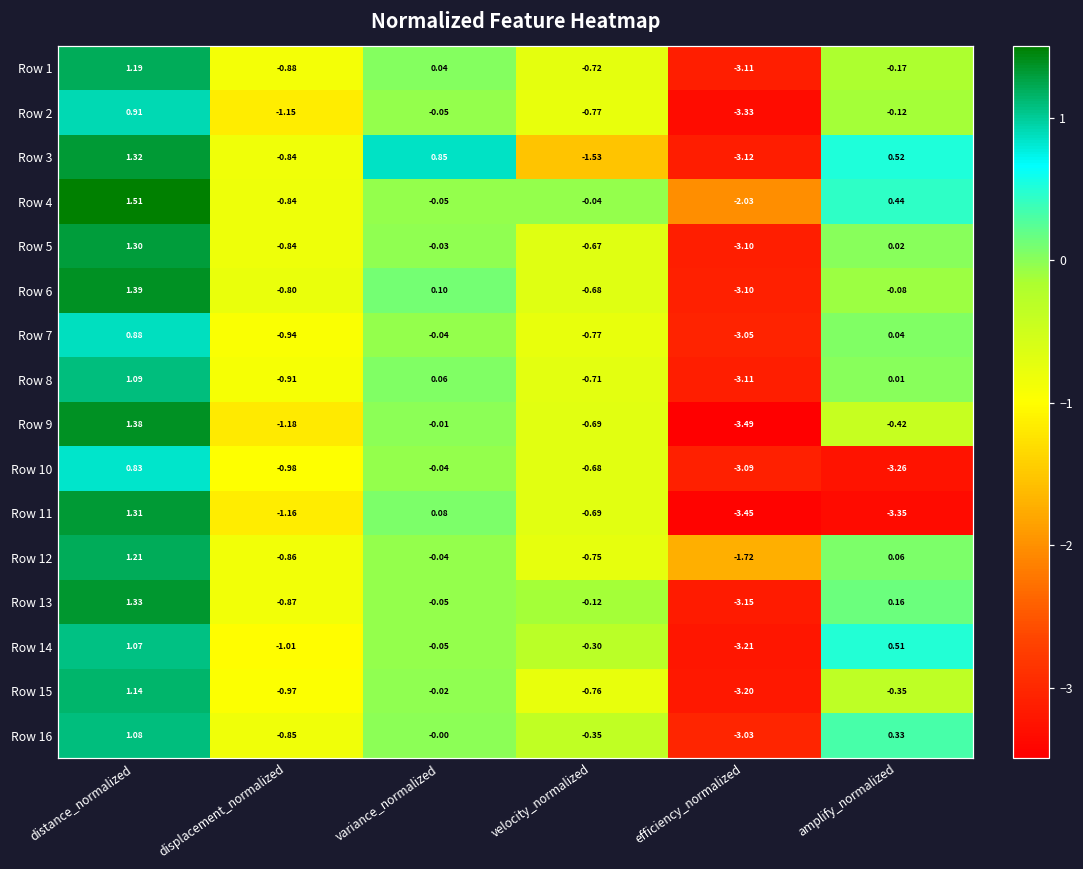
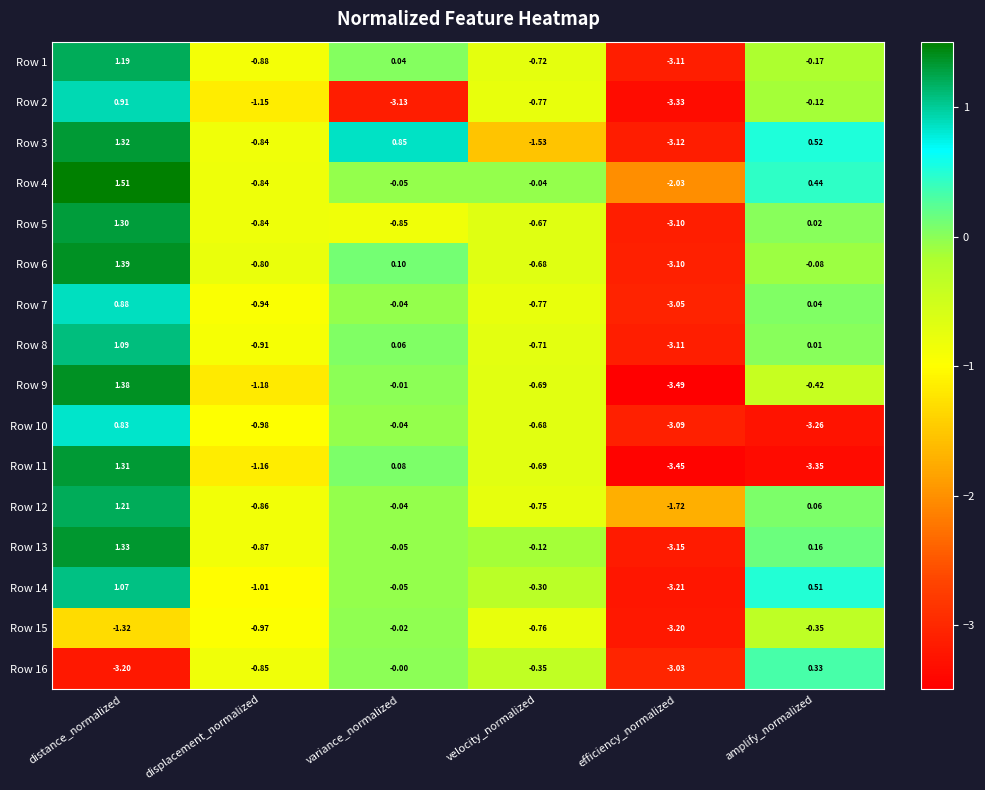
Row 2, variance_normalized: -0.05 -> -3.13
Row 5, variance_normalized: -0.03 -> -0.85
Row 15, distance_normalized: 1.14 -> -1.32
Row 16, distance_normalized: 1.08 -> -3.20
